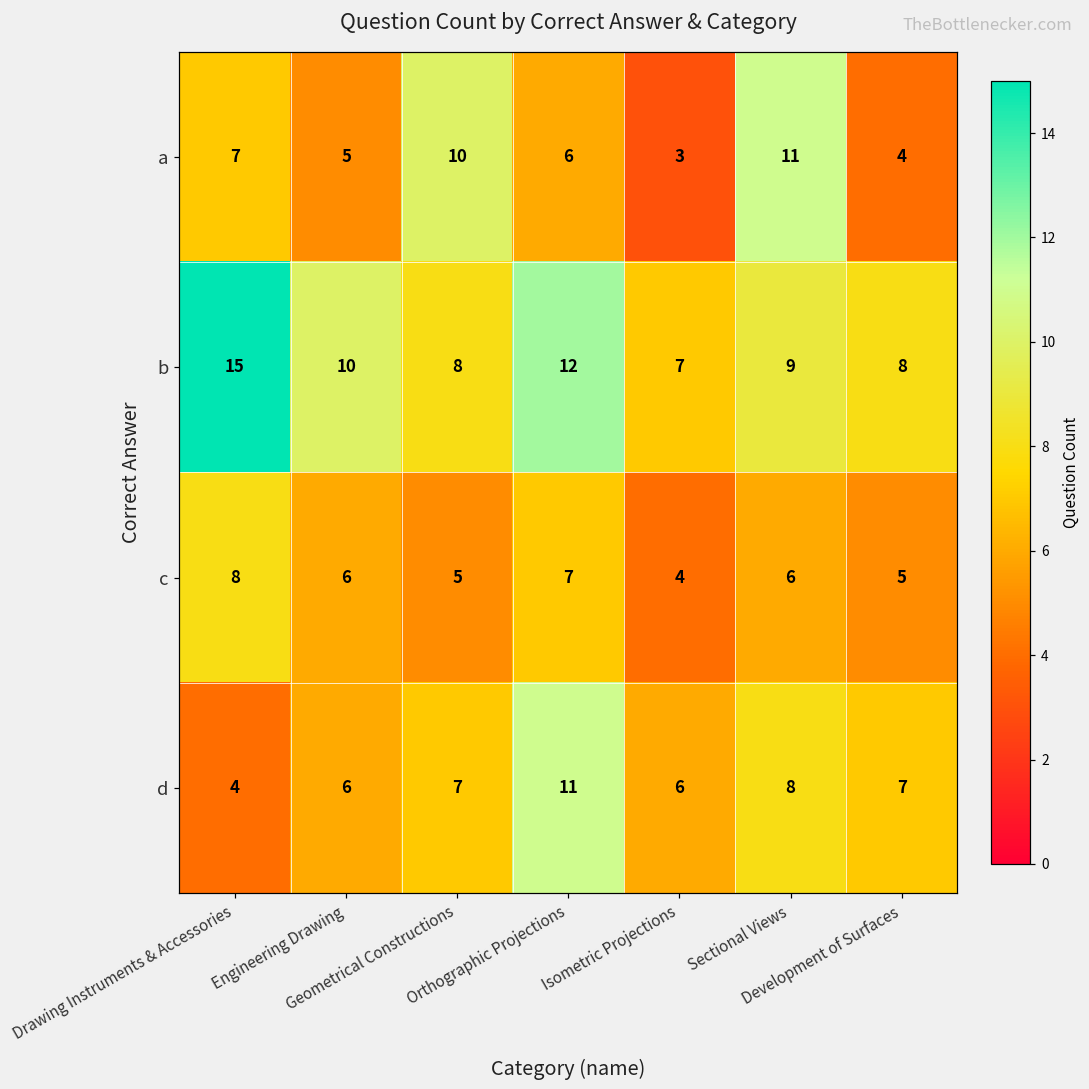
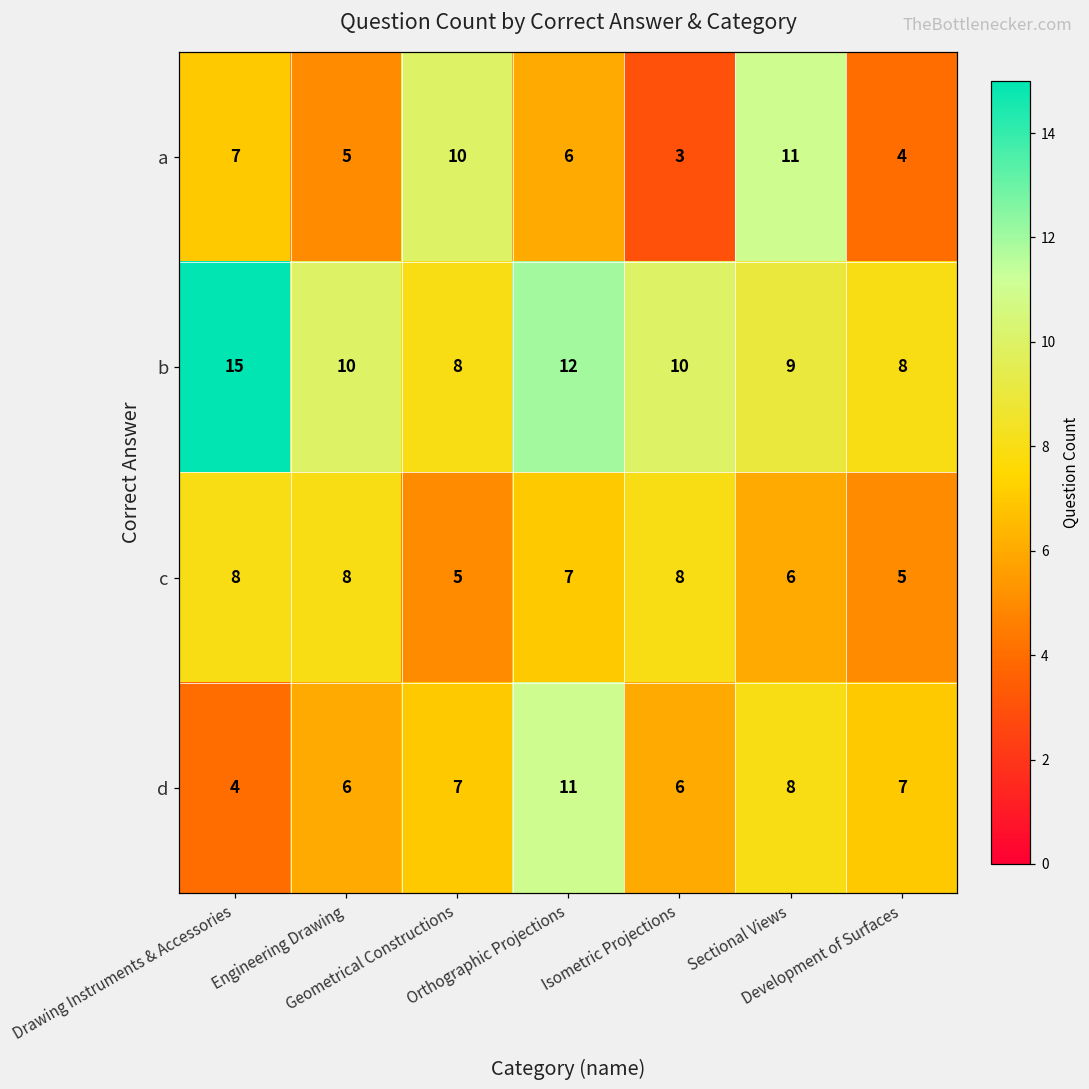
b, Isometric Projections: 7 -> 10
c, Engineering Drawing: 6 -> 8
c, Isometric Projections: 4 -> 8
